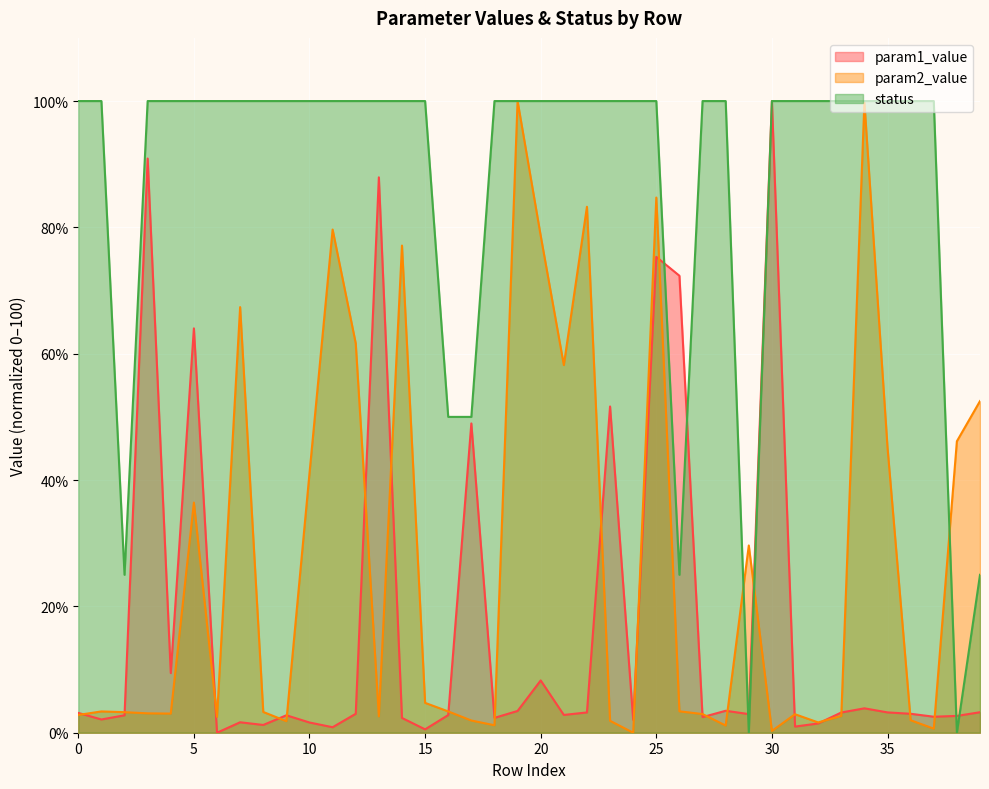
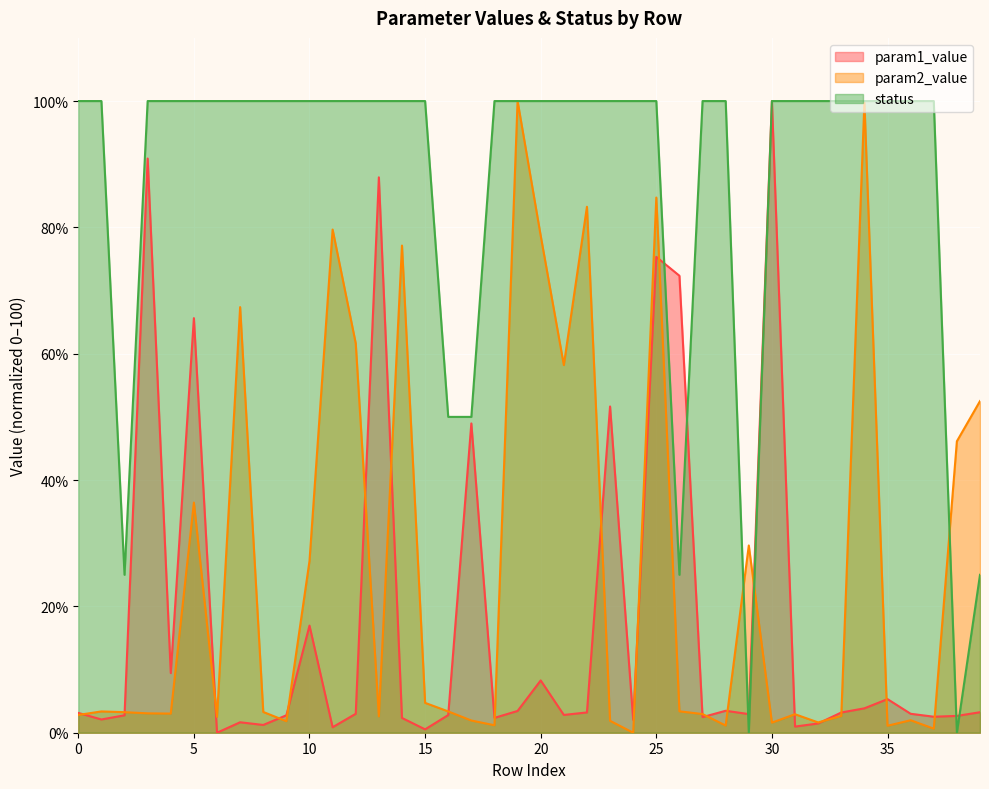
param1_value, 5: 64% -> 66%
param1_value, 10: 2% -> 17%
param2_value, 10: 41% -> 27%
param2_value, 30: 0% -> 2%
param1_value, 35: 3% -> 5%
param2_value, 35: 45% -> 1%
